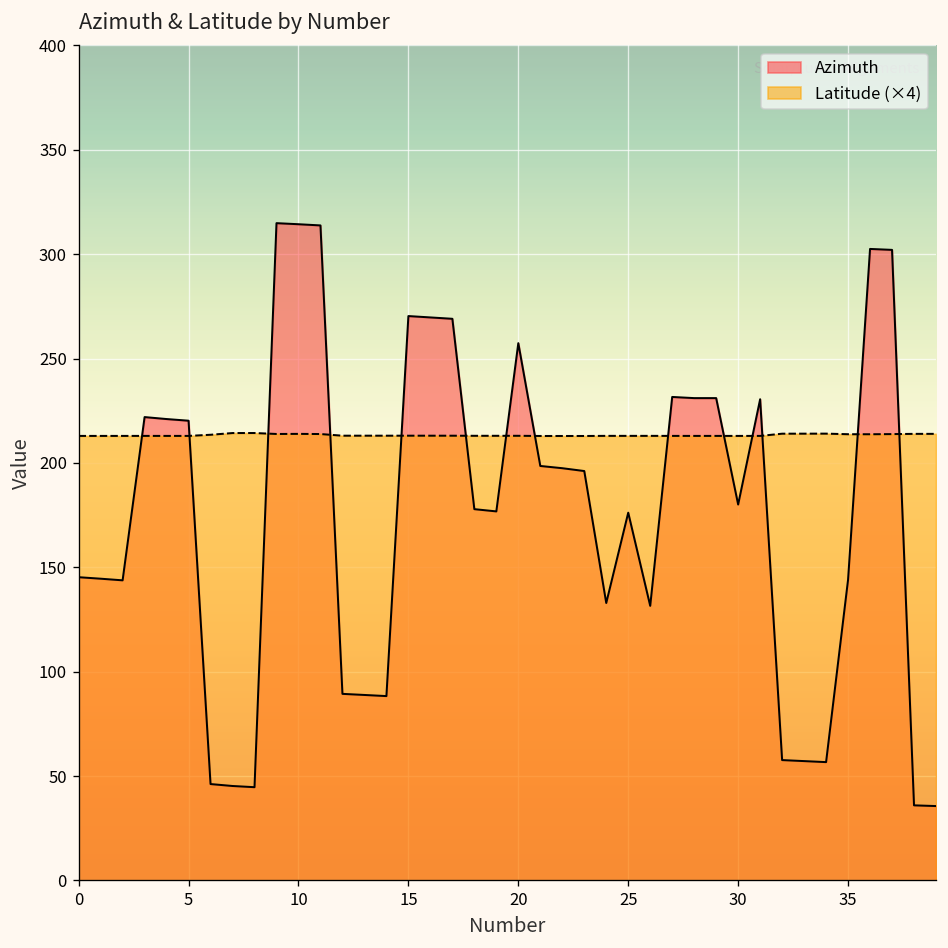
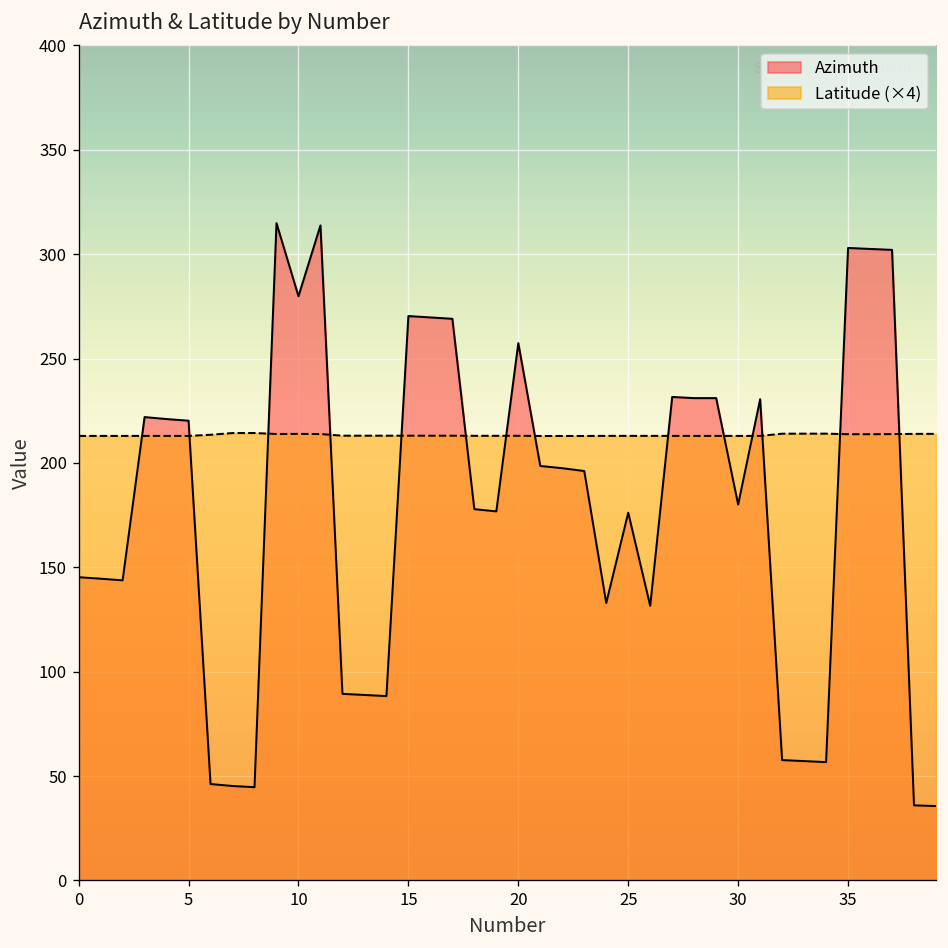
Azimuth, 10: 314 -> 280
Azimuth, 35: 144 -> 303
